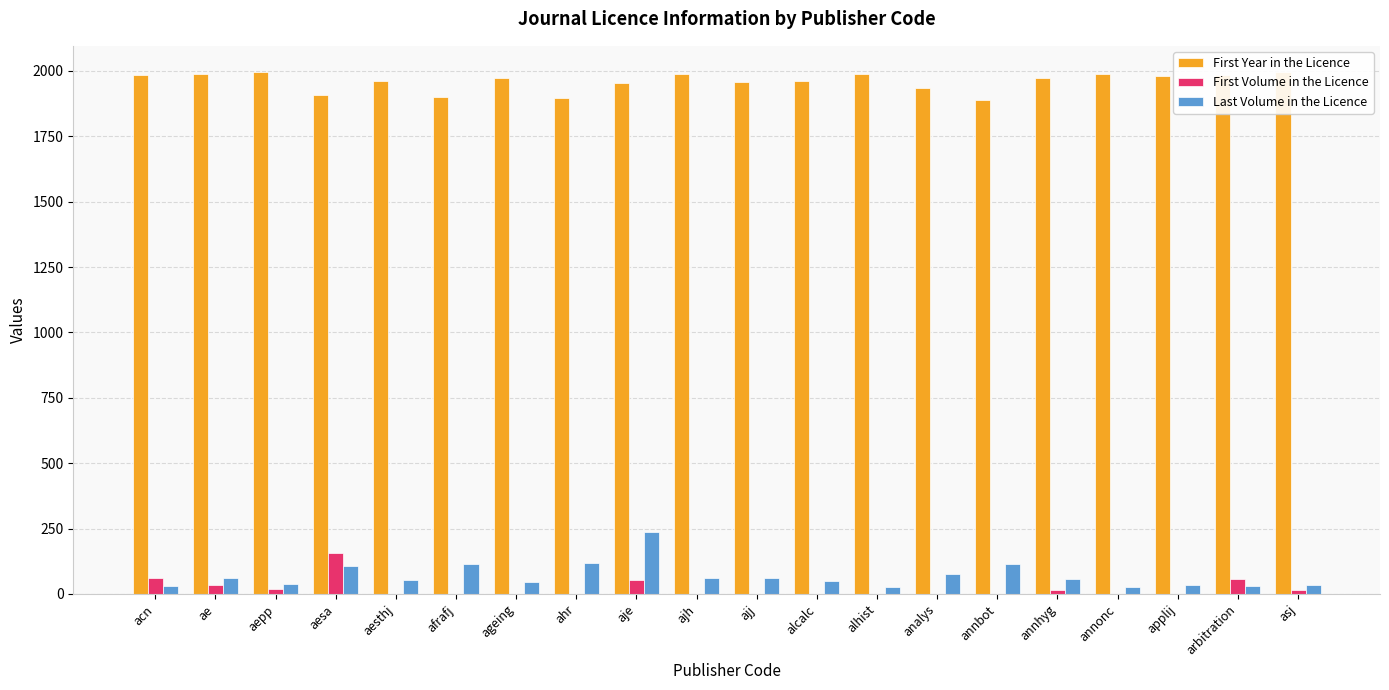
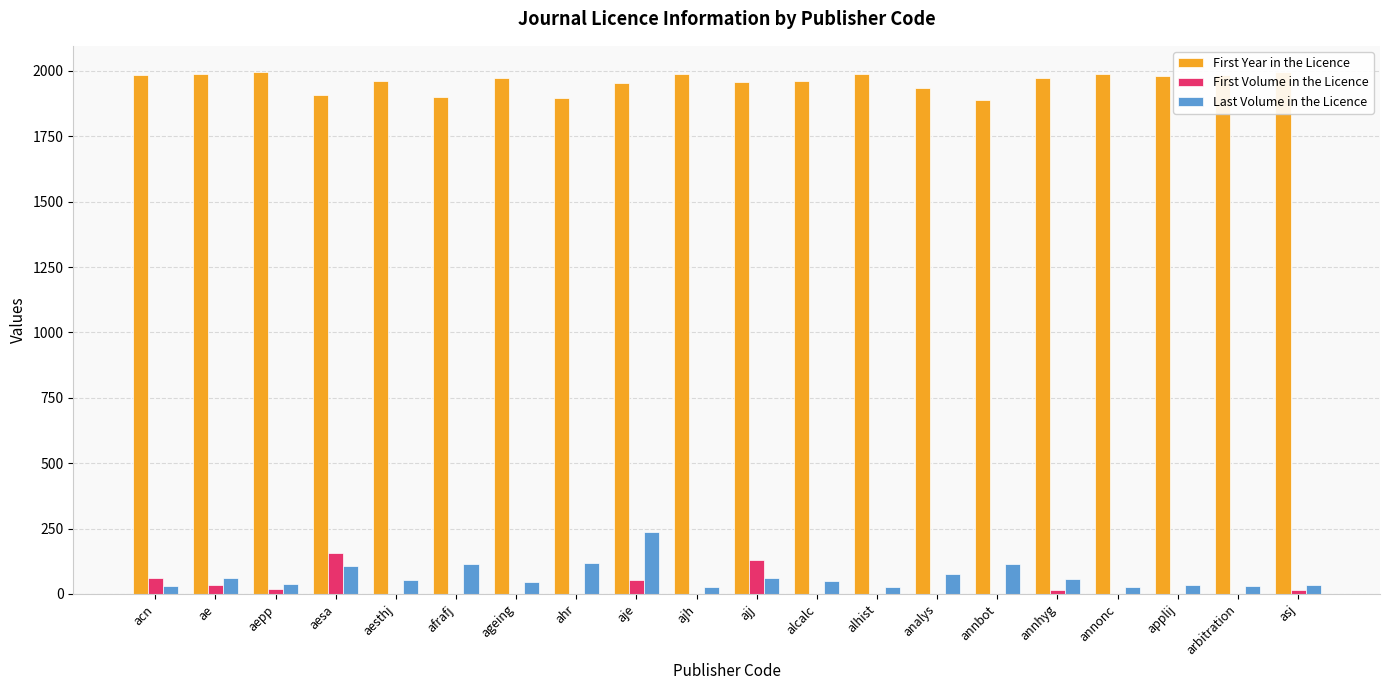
Last Volume in the Licence, ajh: 60 -> 30
First Volume in the Licence, ajj: 0 -> 130
First Volume in the Licence, arbitration: 60 -> 0
